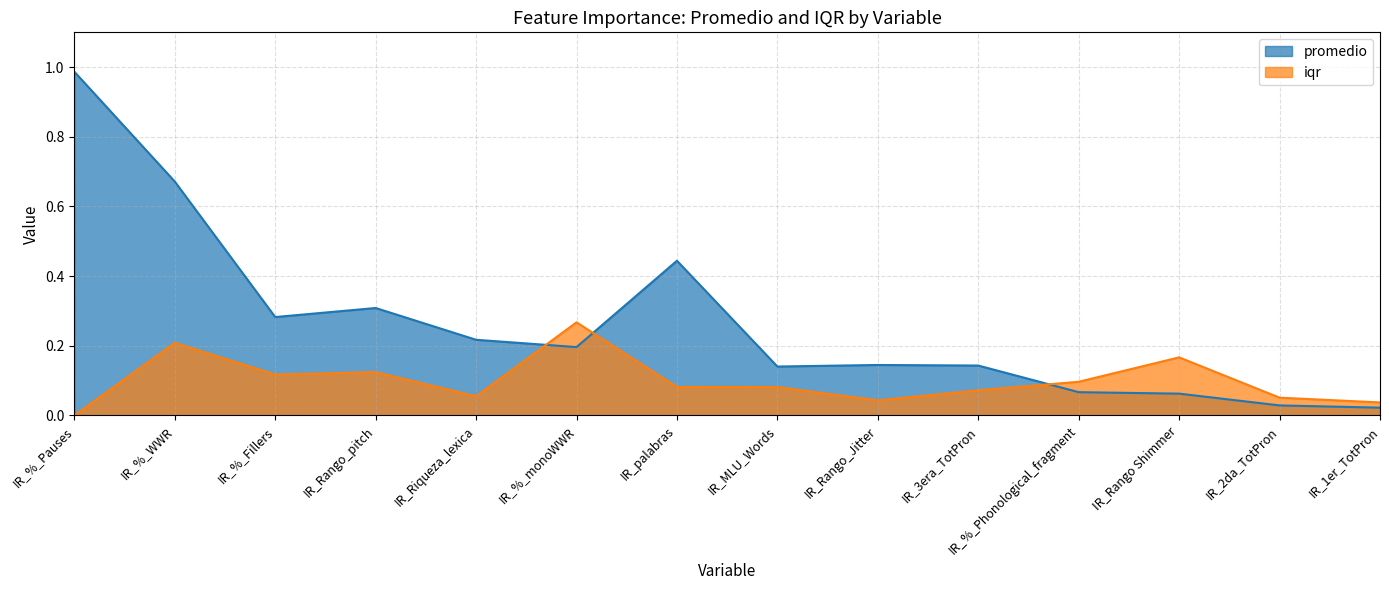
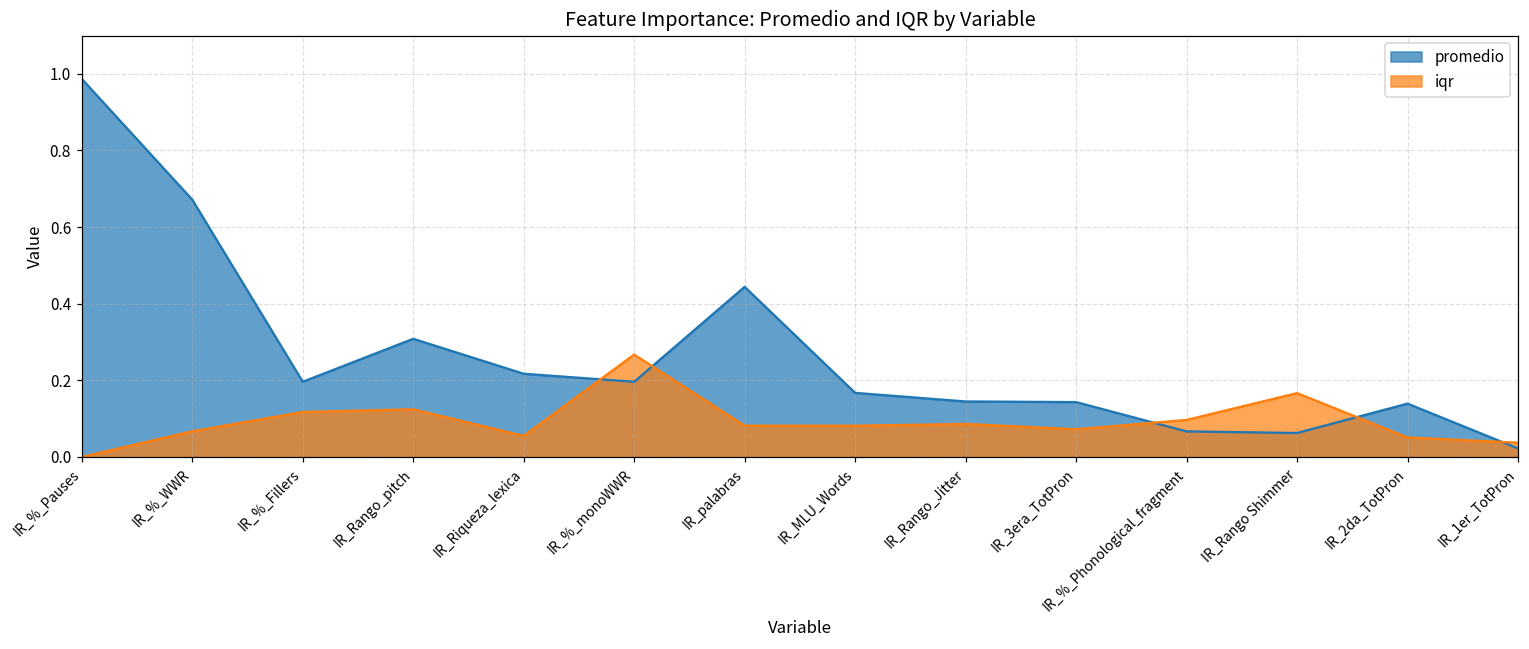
iqr, IR_%_WWR: 0.21 -> 0.07
promedio, IR_%_Fillers: 0.28 -> 0.20
promedio, IR_MLU_Words: 0.14 -> 0.17
iqr, IR_Rango_Jitter: 0.04 -> 0.09
promedio, IR_2da_TotPron: 0.03 -> 0.14
